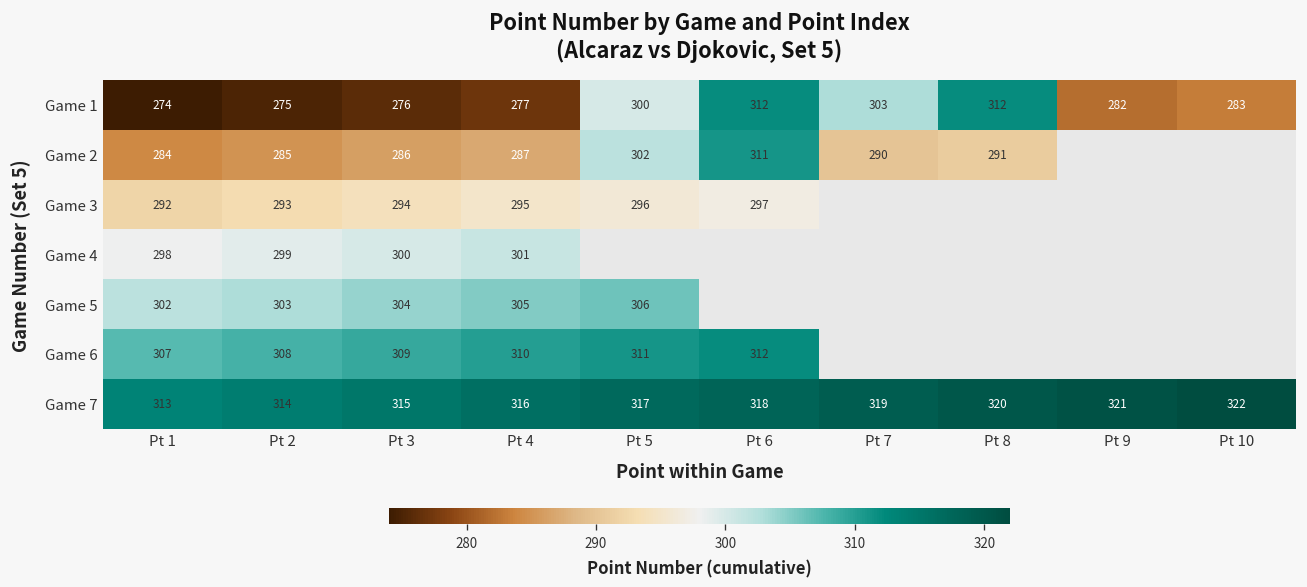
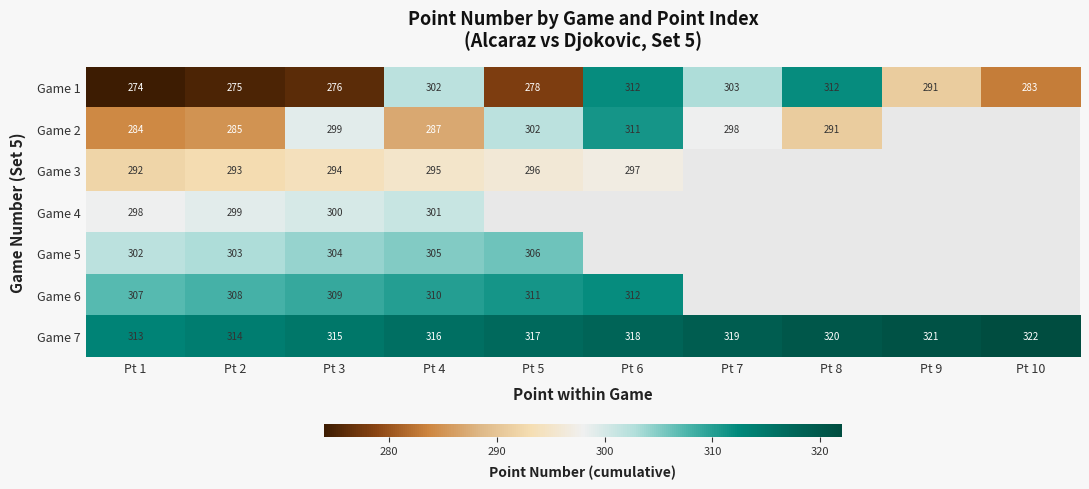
Game 1, Pt 4: 277 -> 302
Game 1, Pt 5: 300 -> 278
Game 1, Pt 9: 282 -> 291
Game 2, Pt 3: 286 -> 299
Game 2, Pt 7: 290 -> 298
